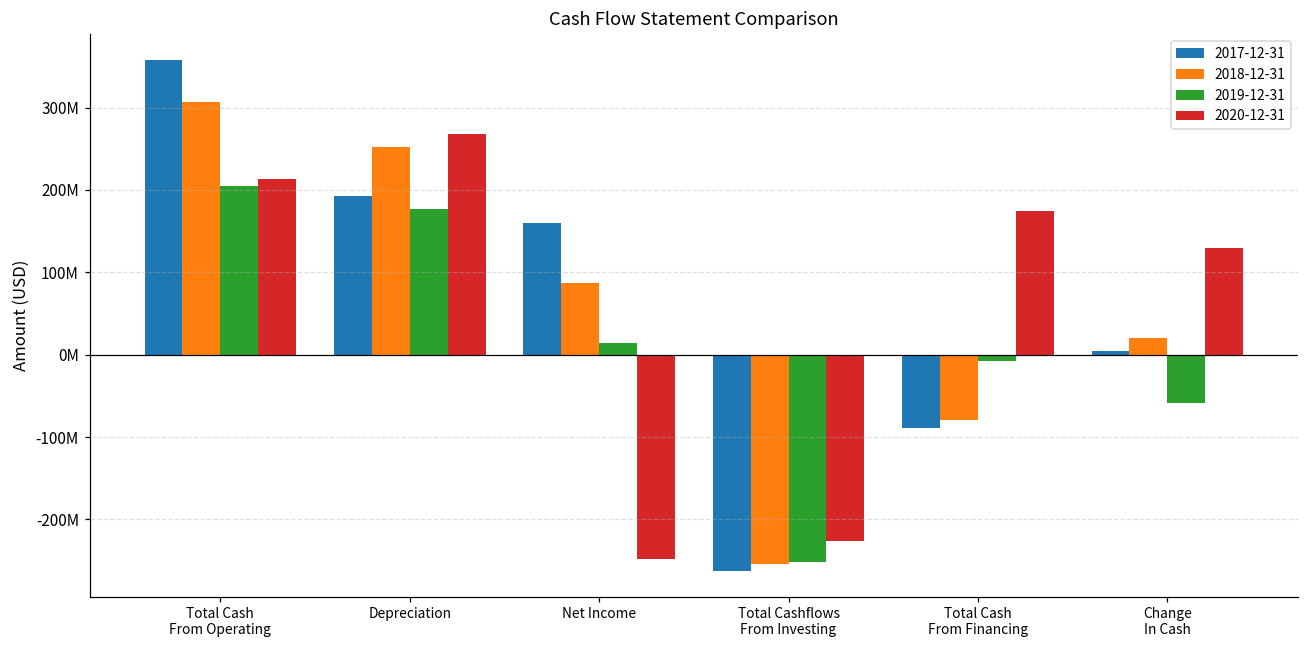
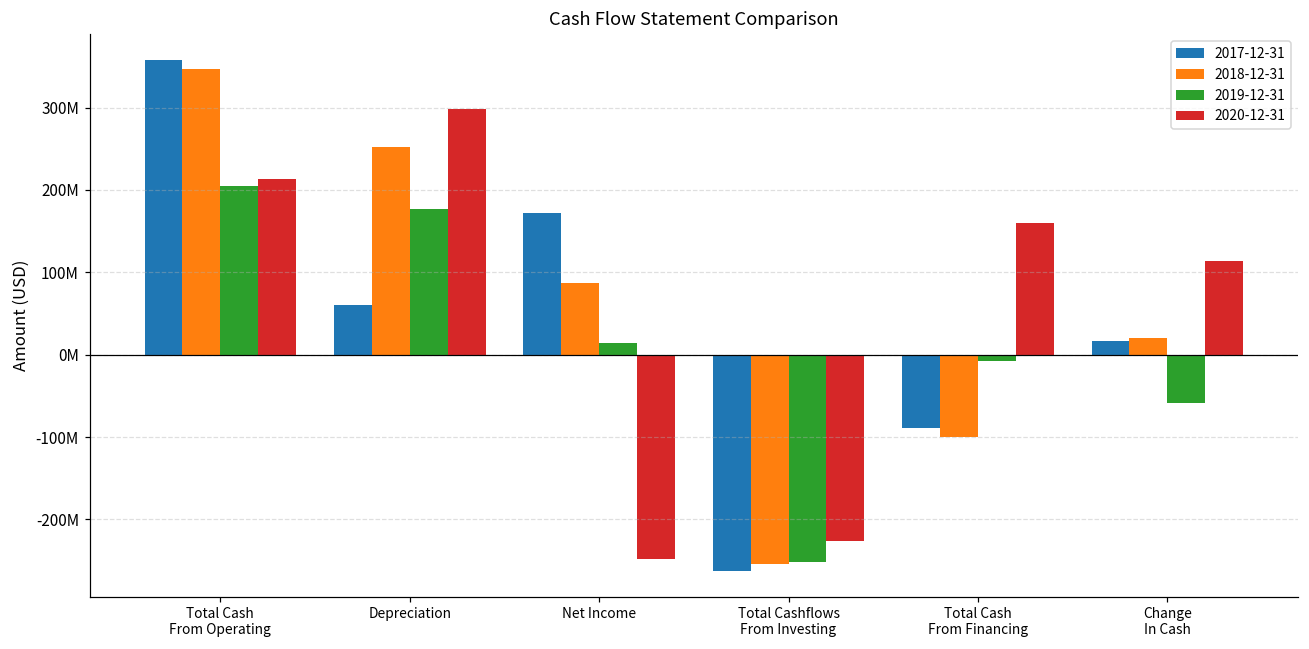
2018-12-31, Total Cash From Operating: 310000000 -> 350000000
2017-12-31, Depreciation: 190000000 -> 60000000
2020-12-31, Depreciation: 270000000 -> 300000000
2017-12-31, Net Income: 160000000 -> 170000000
2018-12-31, Total Cash From Financing: -80000000 -> -100000000
2020-12-31, Total Cash From Financing: 170000000 -> 160000000
2017-12-31, Change In Cash: 0 -> 20000000
2020-12-31, Change In Cash: 130000000 -> 110000000
